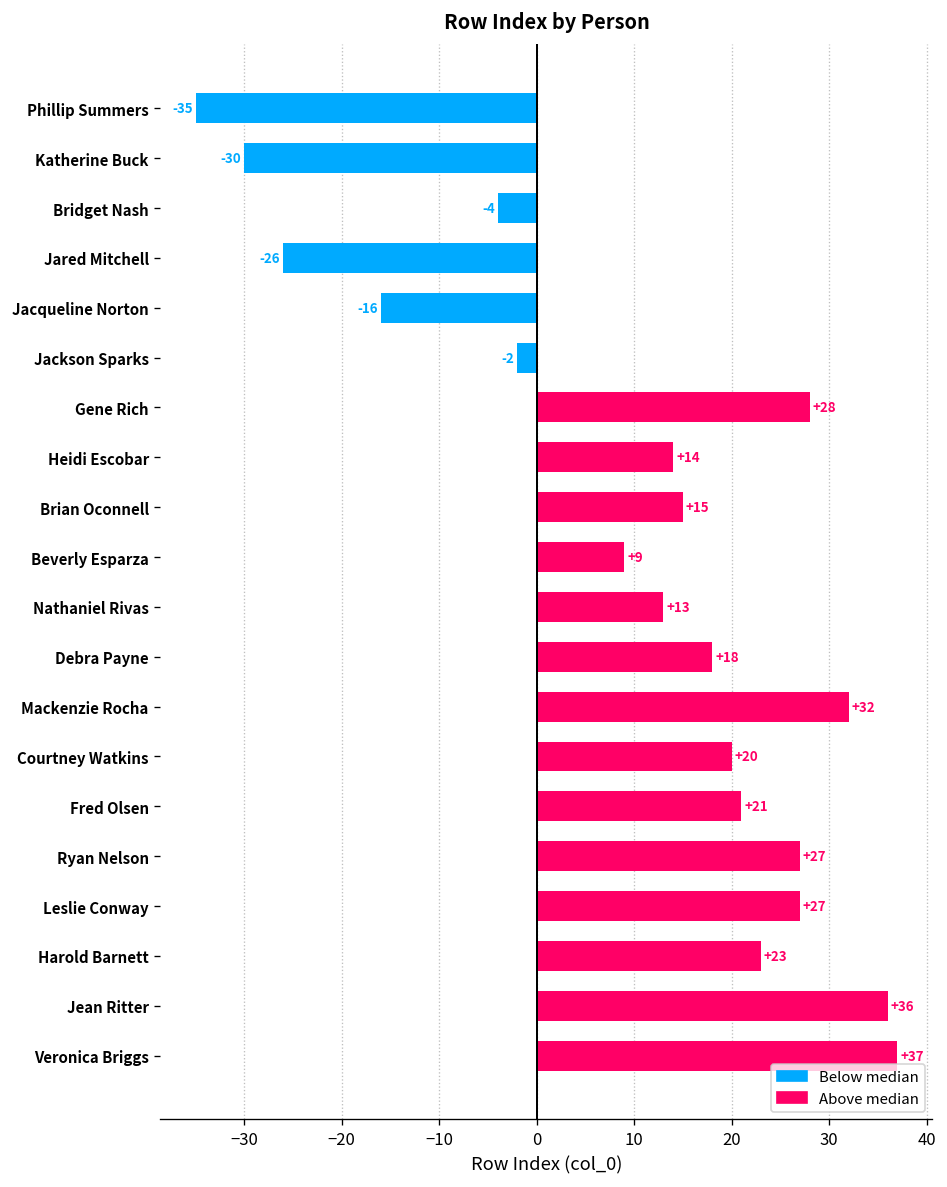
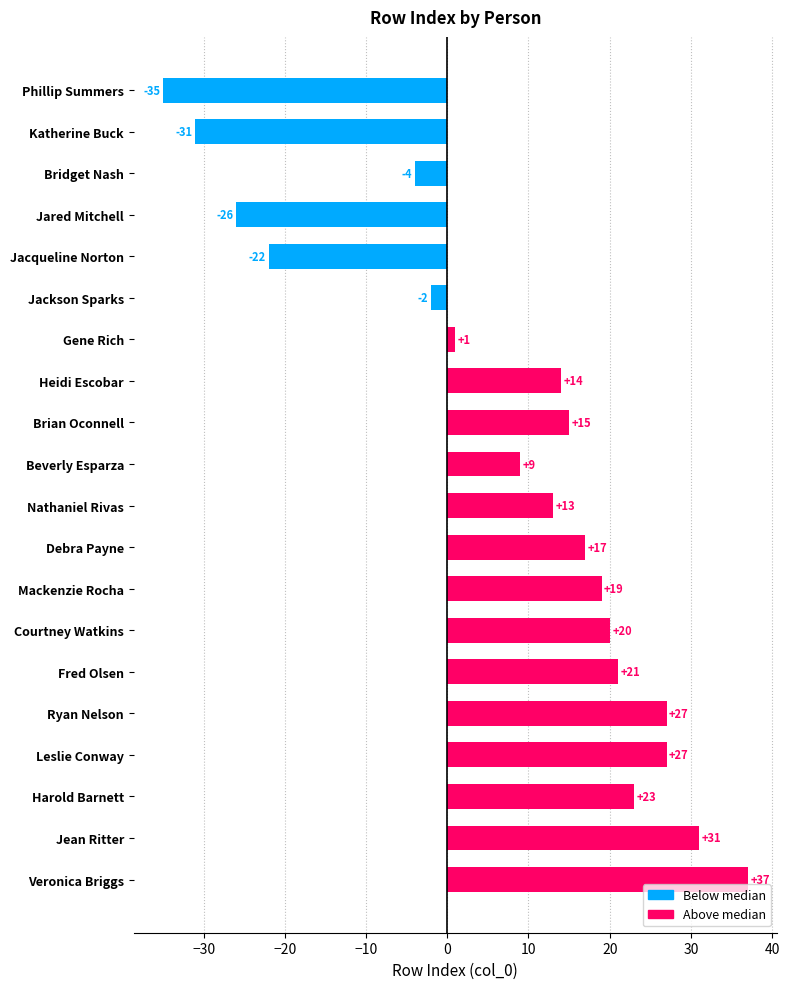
Katherine Buck: -30 -> -31
Jacqueline Norton: -16 -> -22
Gene Rich: +28 -> +1
Debra Payne: +18 -> +17
Mackenzie Rocha: +32 -> +19
Jean Ritter: +36 -> +31
